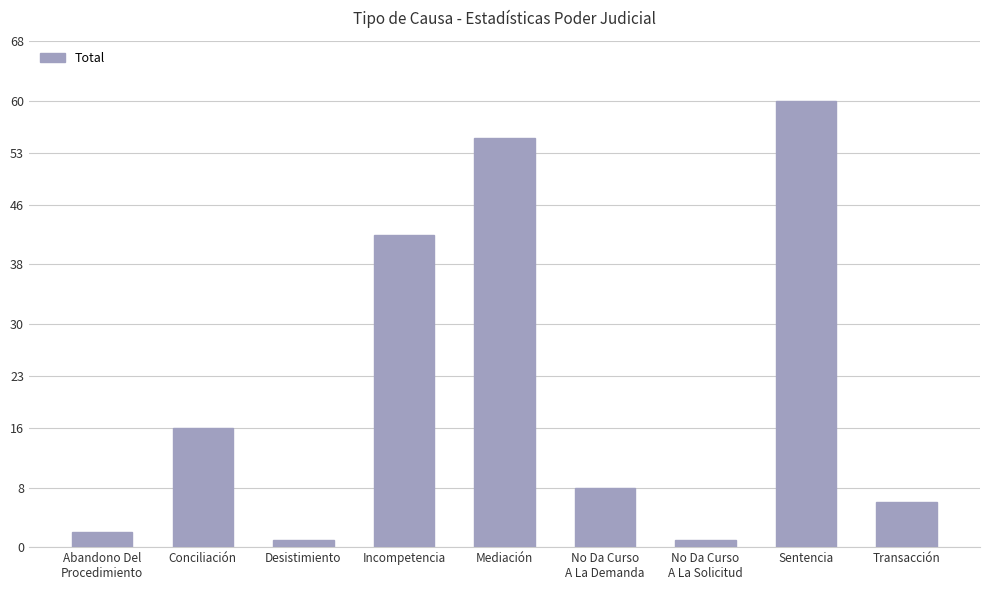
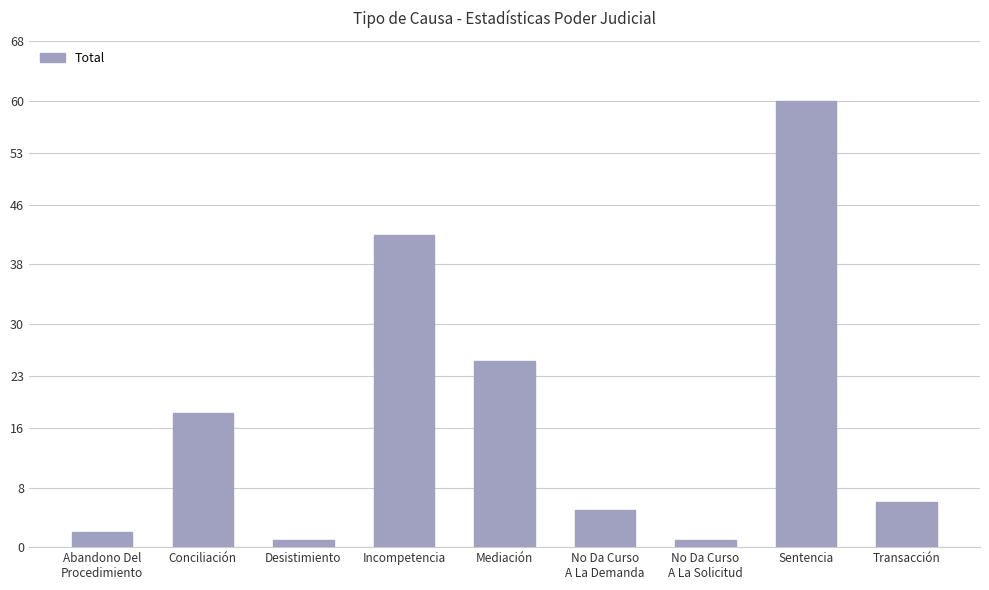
Conciliación: 16 -> 18
Mediación: 55 -> 25
No Da Curso A La Demanda: 8 -> 5
